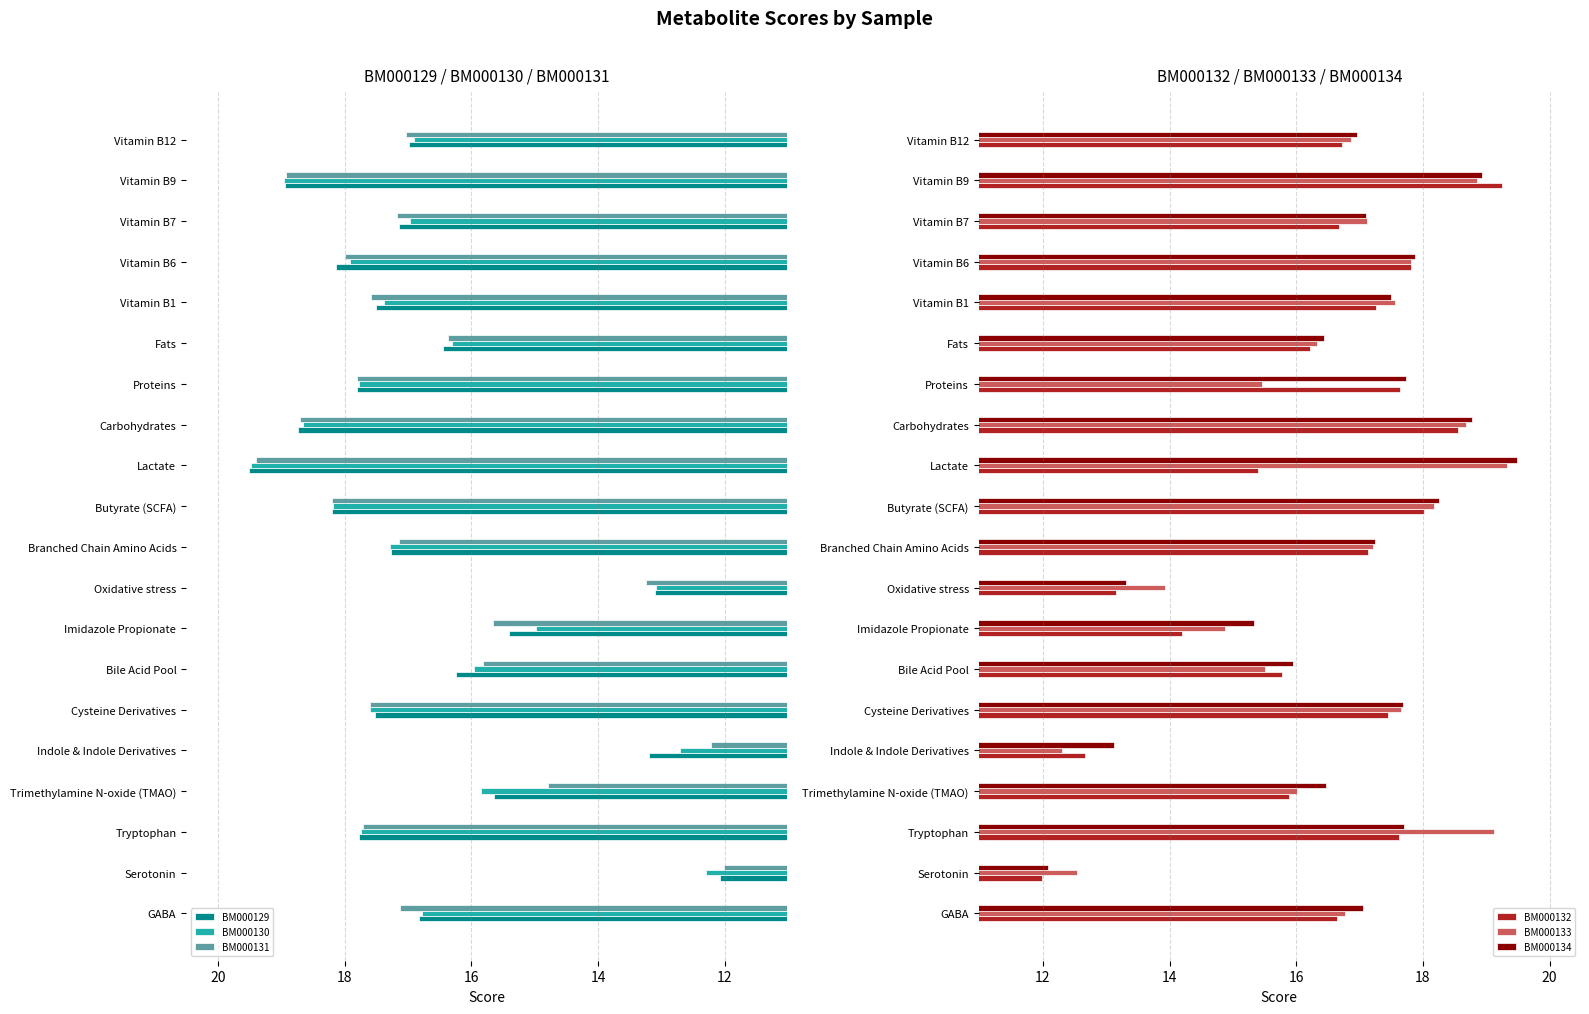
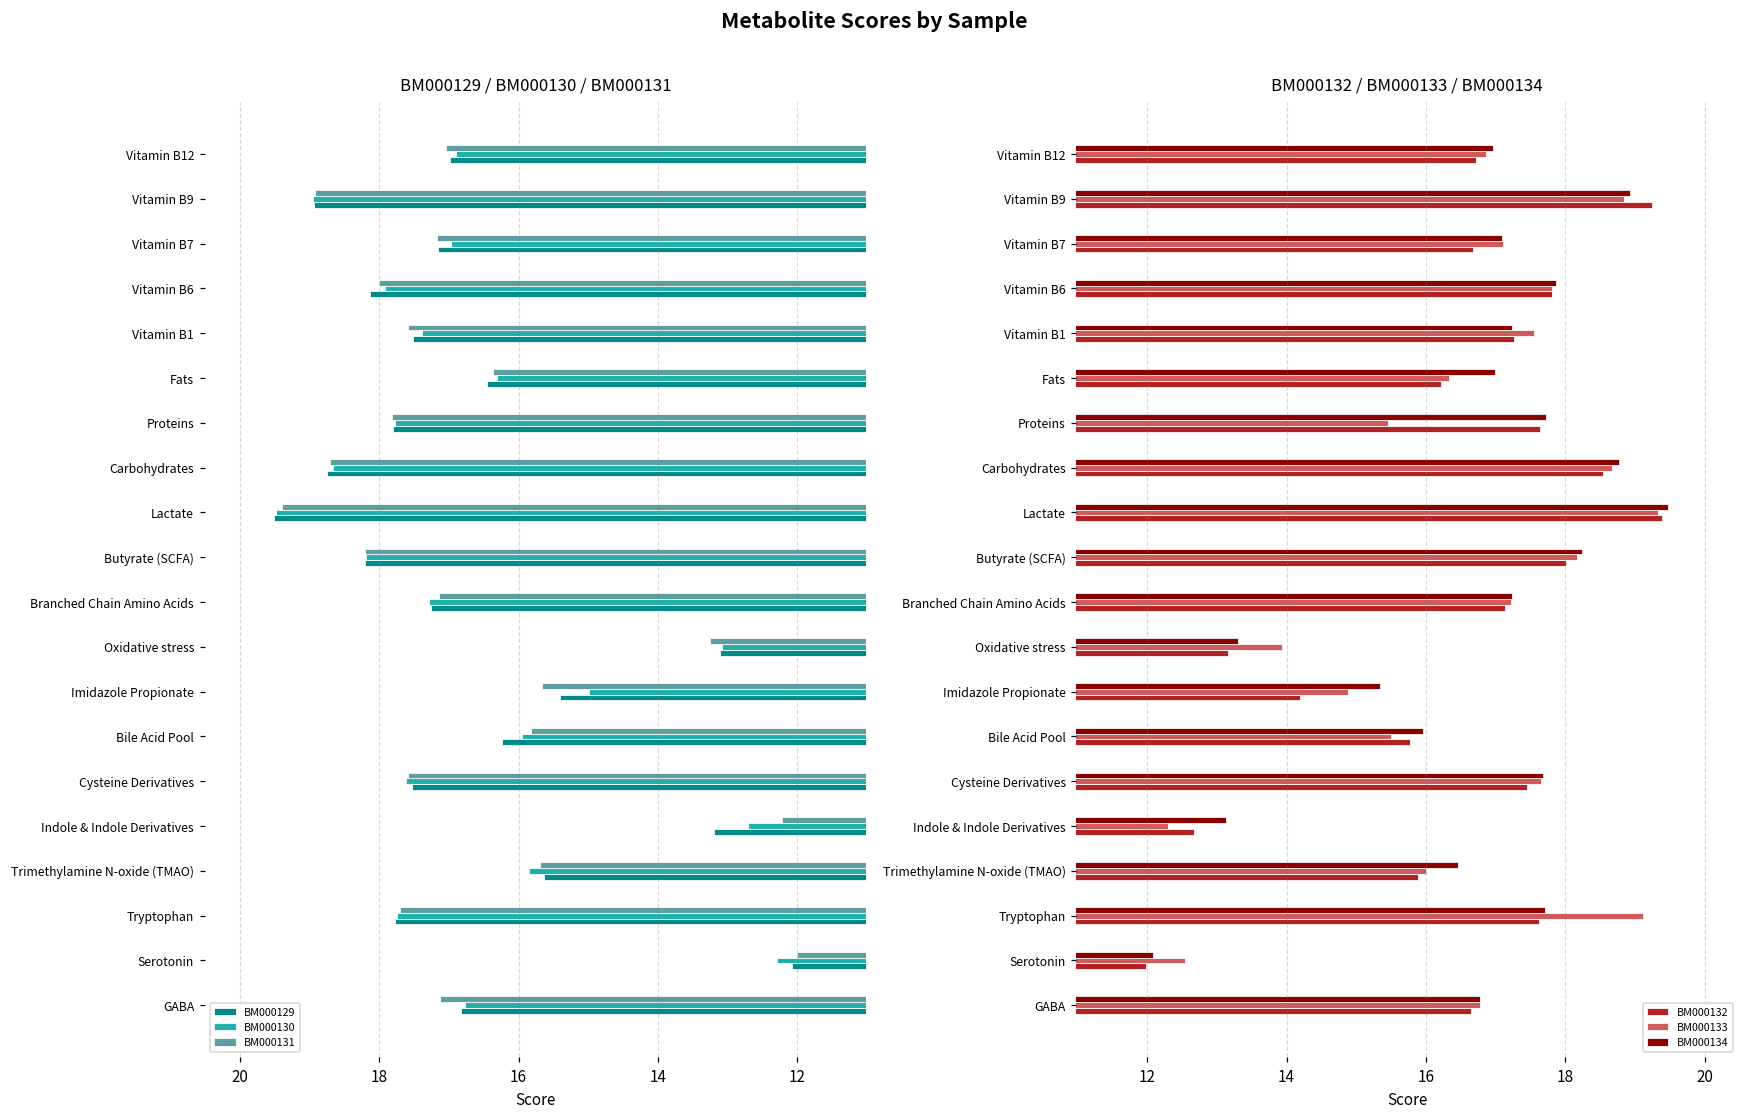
BM000129 / BM000130 / BM000131, BM000131, Trimethylamine N-oxide (TMAO): 14.8 -> 15.7
BM000132 / BM000133 / BM000134, BM000134, Vitamin B1: 17.5 -> 17.2
BM000132 / BM000133 / BM000134, BM000134, Fats: 16.4 -> 17.0
BM000132 / BM000133 / BM000134, BM000132, Lactate: 15.4 -> 19.4
BM000132 / BM000133 / BM000134, BM000134, GABA: 17.1 -> 16.8
